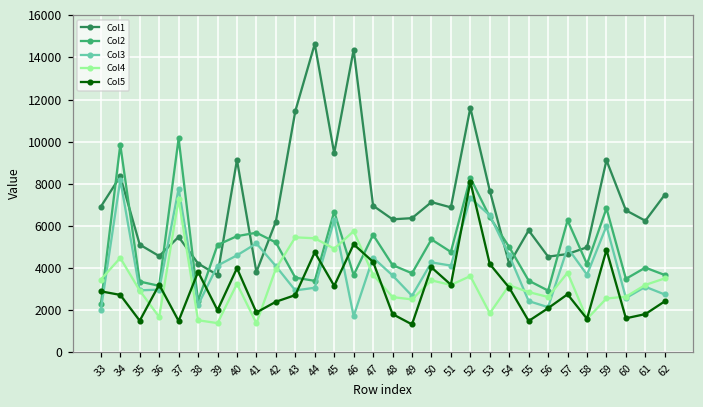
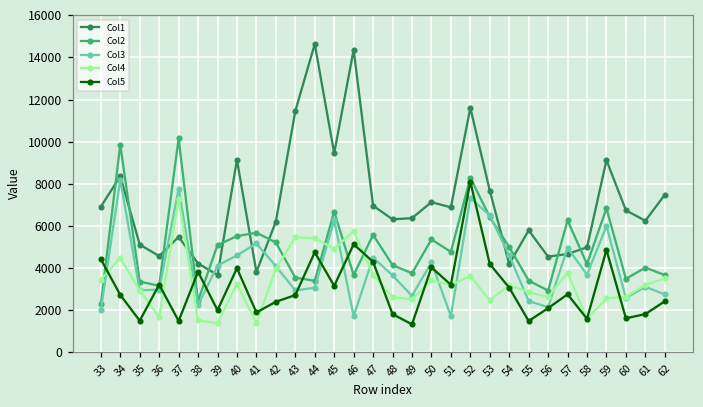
Col5, 33: 2900 -> 4400
Col3, 51: 4100 -> 1700
Col4, 53: 1800 -> 2500
